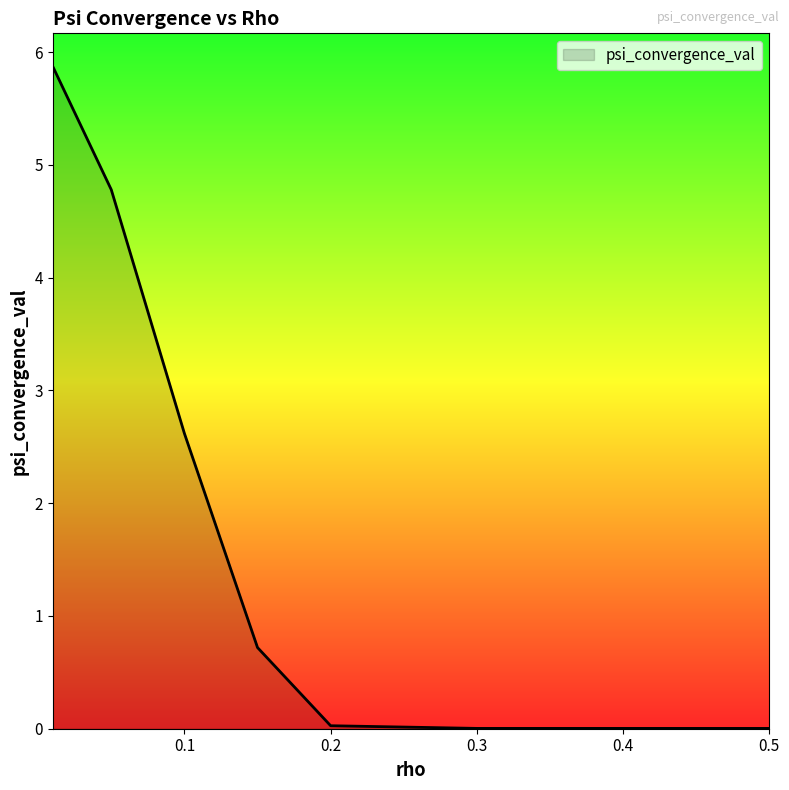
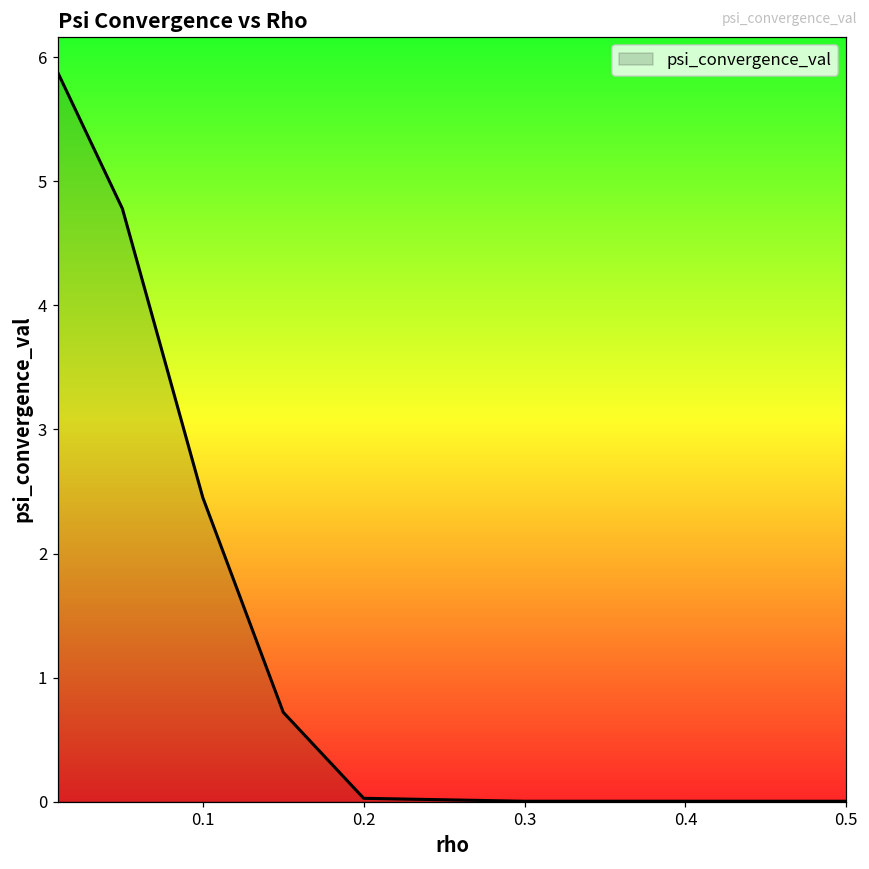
0.1: 2.62 -> 2.45
